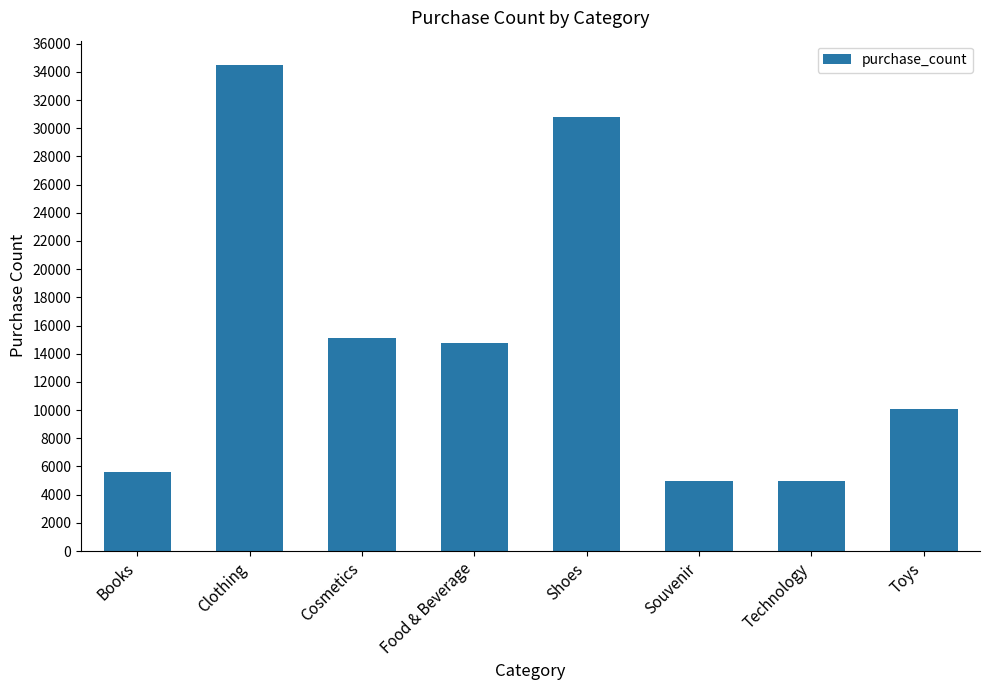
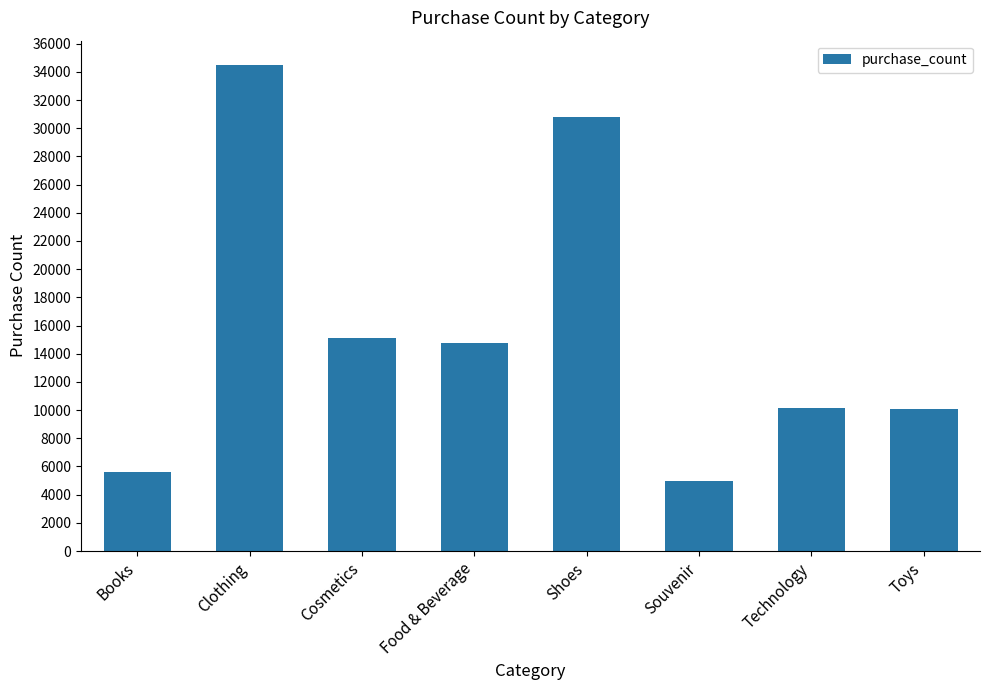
Technology: 5000 -> 10200
